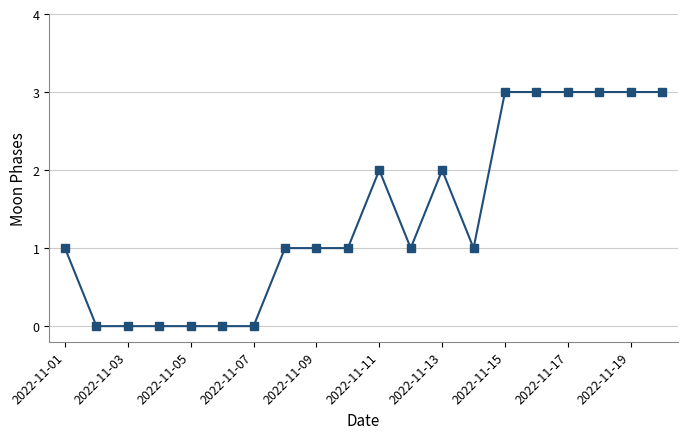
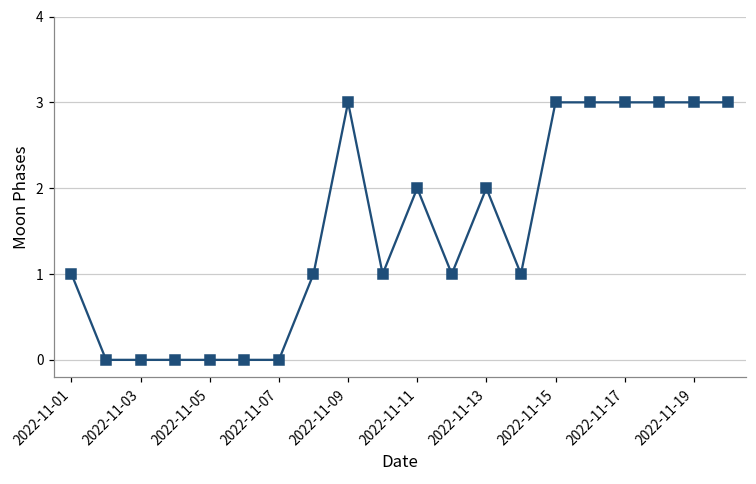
2022-11-09: 1 -> 3
